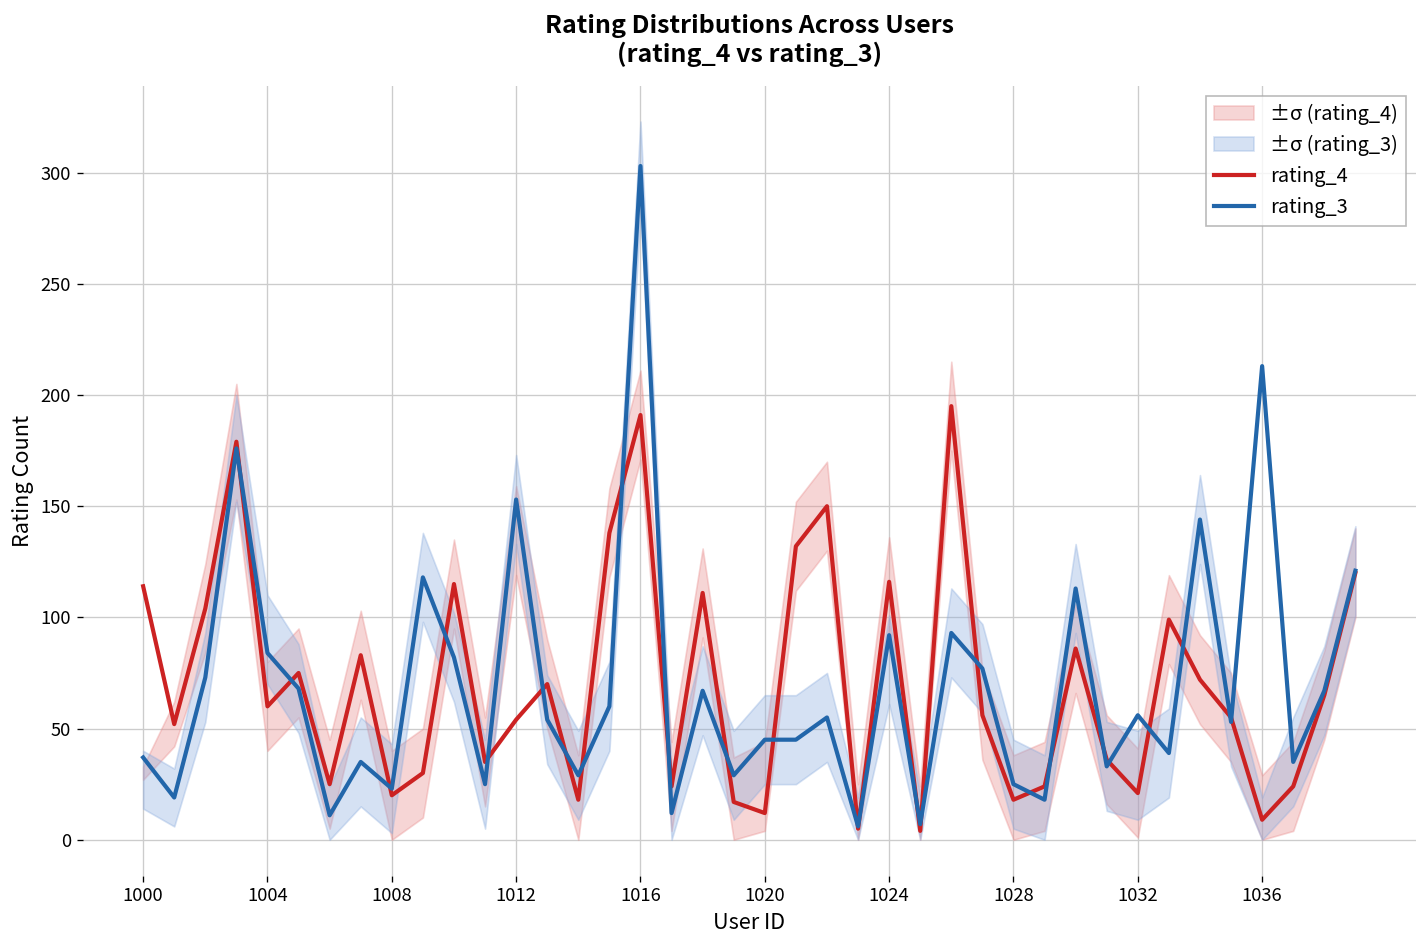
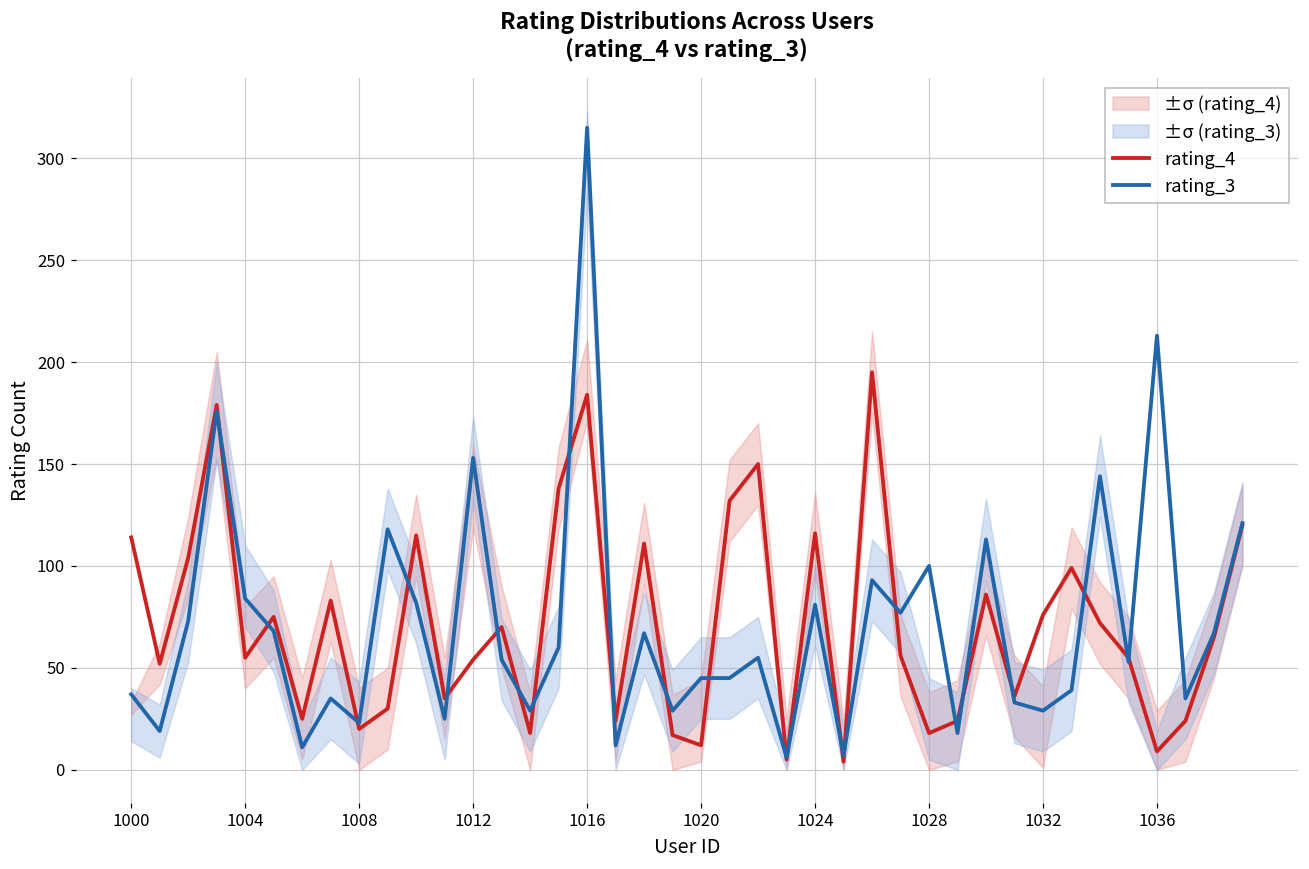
rating_4, 1004: 60 -> 55
rating_4, 1016: 191 -> 184
rating_3, 1016: 303 -> 315
rating_3, 1024: 92 -> 81
rating_3, 1028: 25 -> 100
rating_4, 1032: 21 -> 76
rating_3, 1032: 56 -> 29
